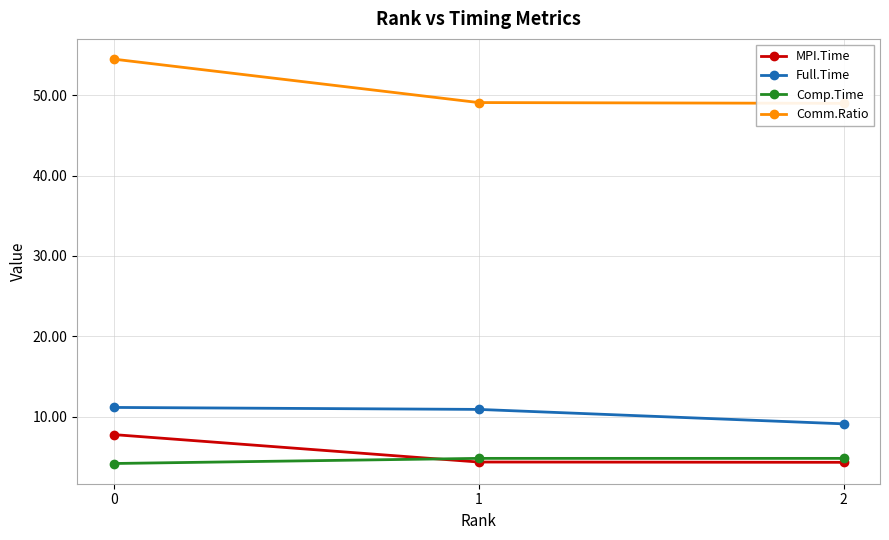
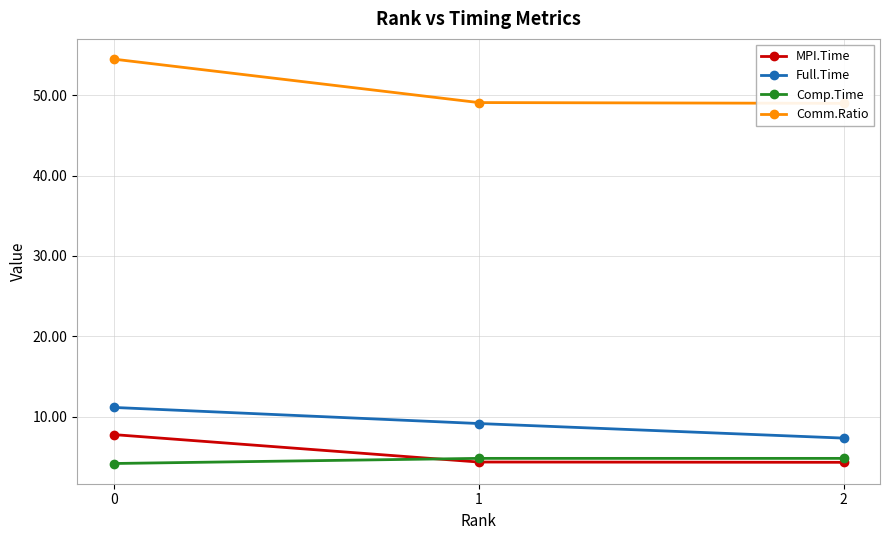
Full.Time, 1: 11 -> 9
Full.Time, 2: 9 -> 7
